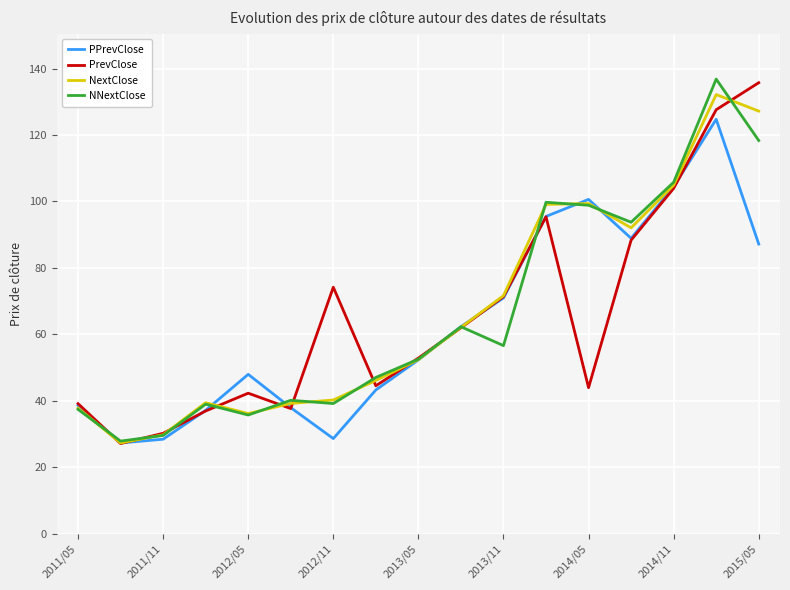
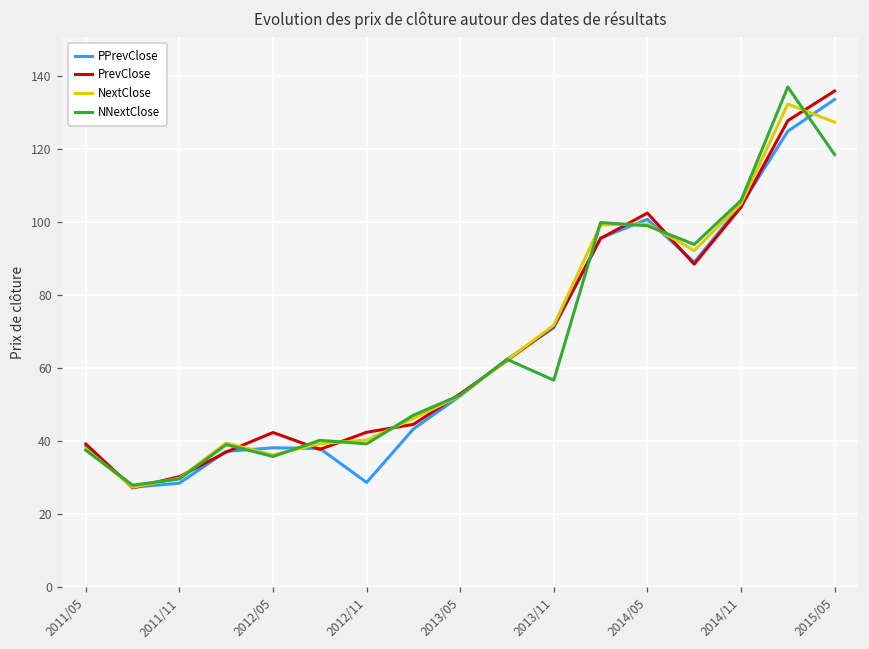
PPrevClose, 2012/05: 48 -> 38
PrevClose, 2012/11: 74 -> 42
PrevClose, 2014/05: 44 -> 102
PPrevClose, 2015/05: 87 -> 133
